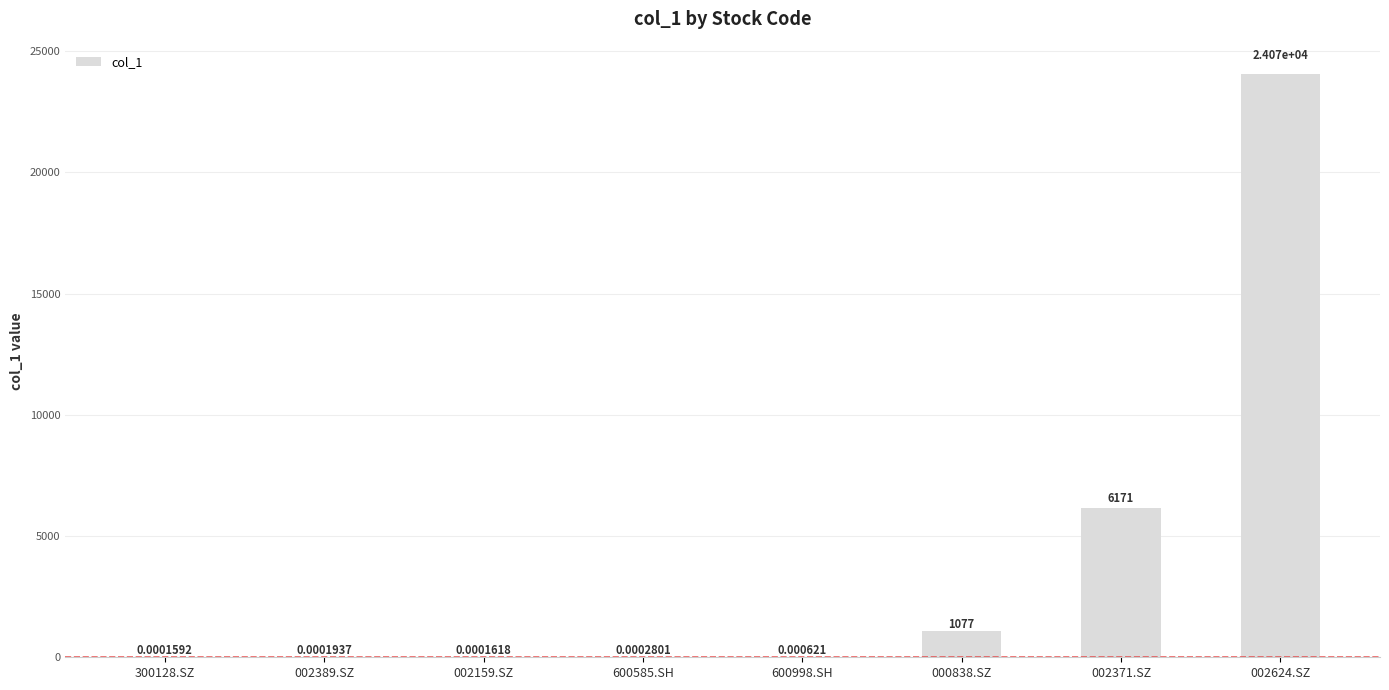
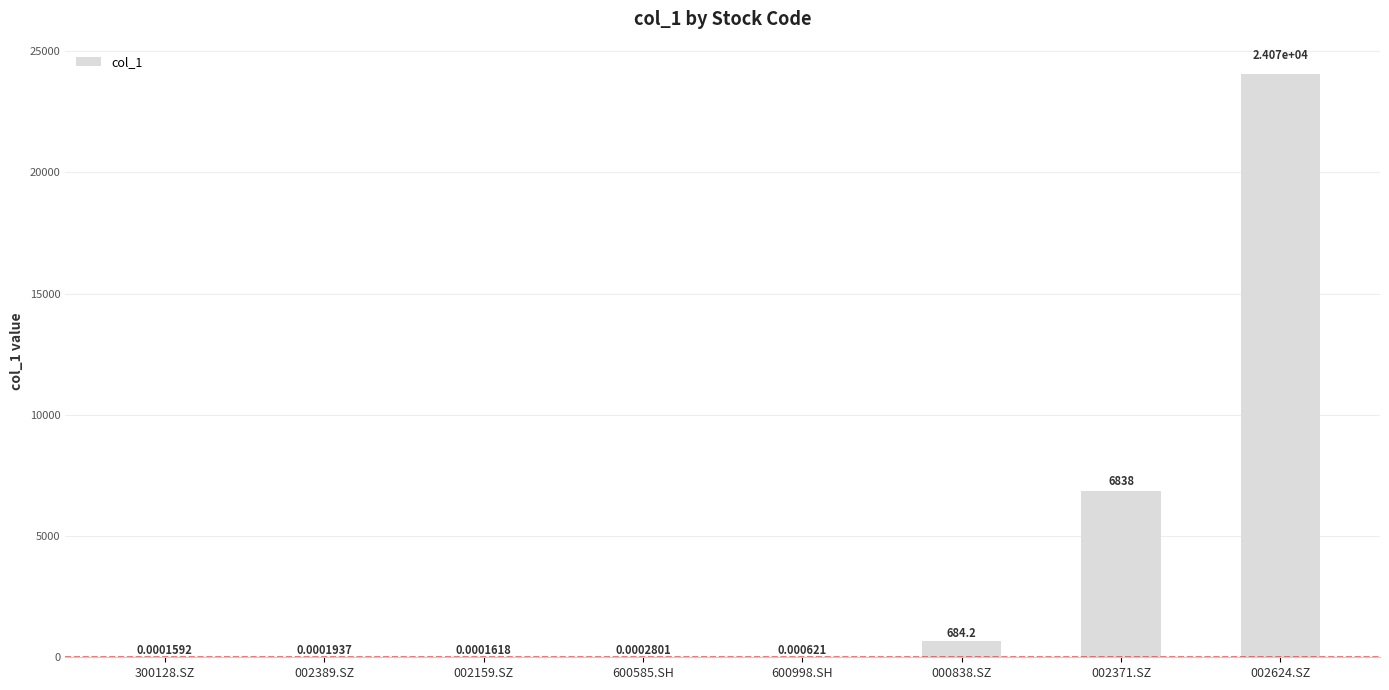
000838.SZ: 1077 -> 684.2
002371.SZ: 6171 -> 6838
